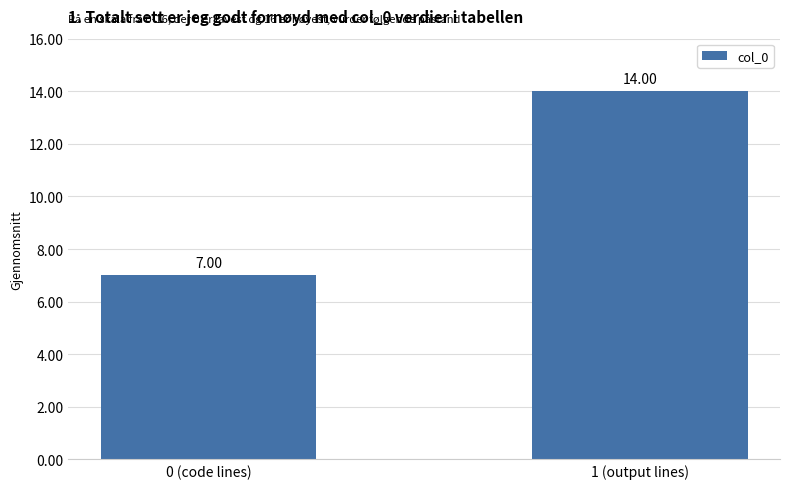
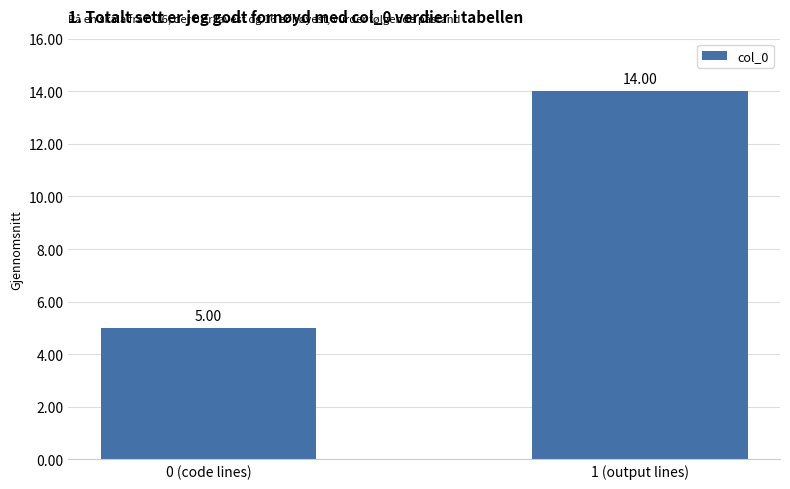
0 (code lines): 7.00 -> 5.00
